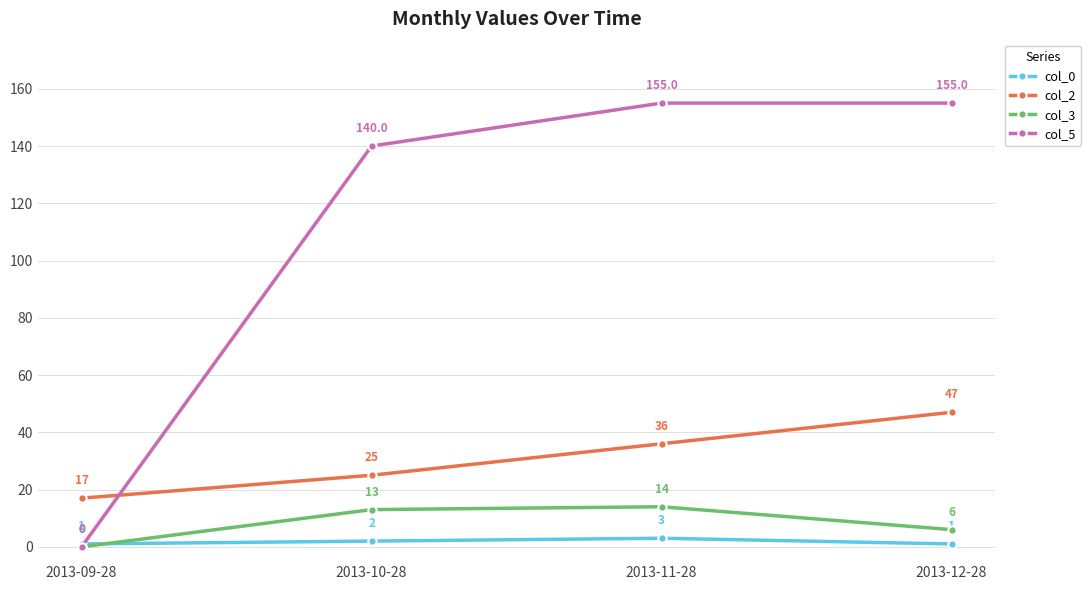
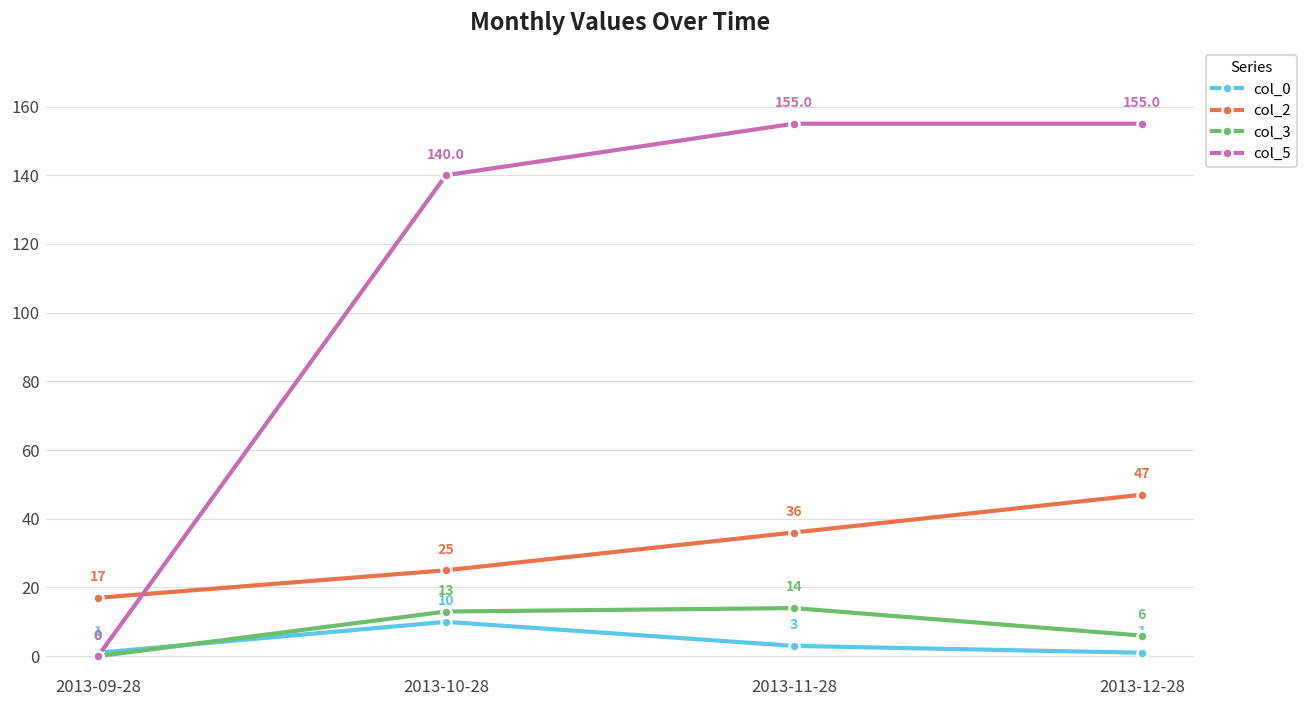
col_0, 2013-10-28: 2 -> 10
